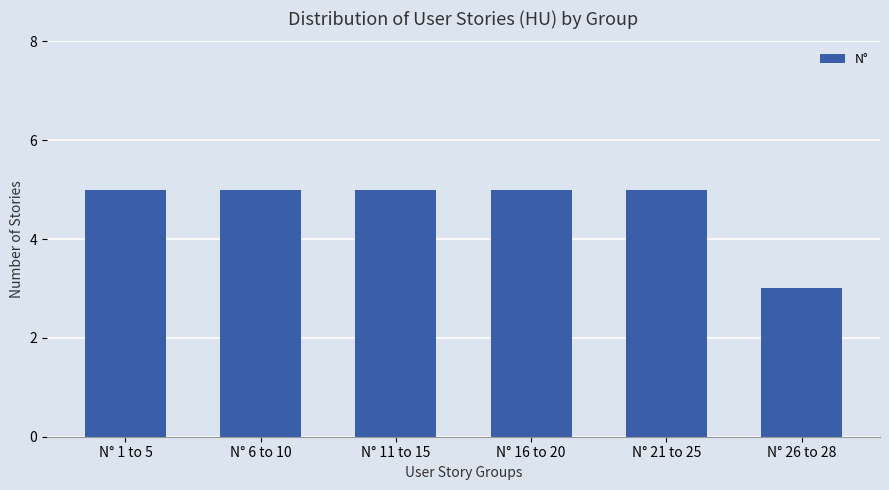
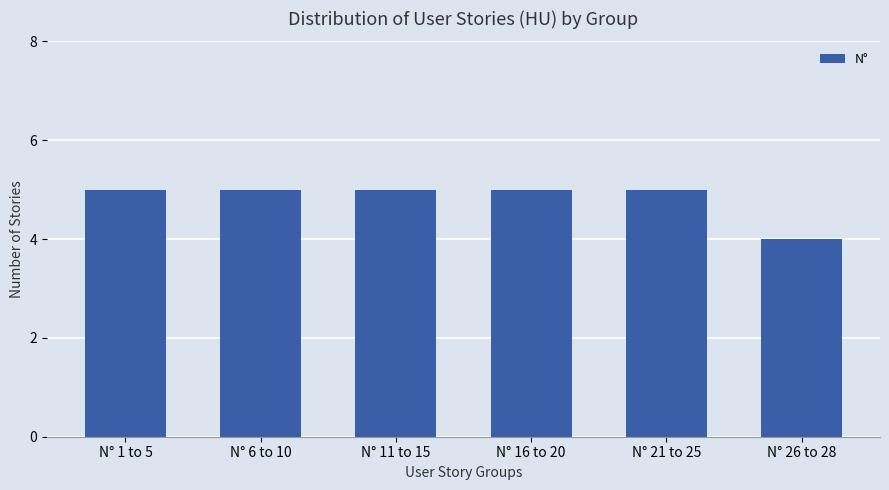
N° 26 to 28: 3 -> 4
